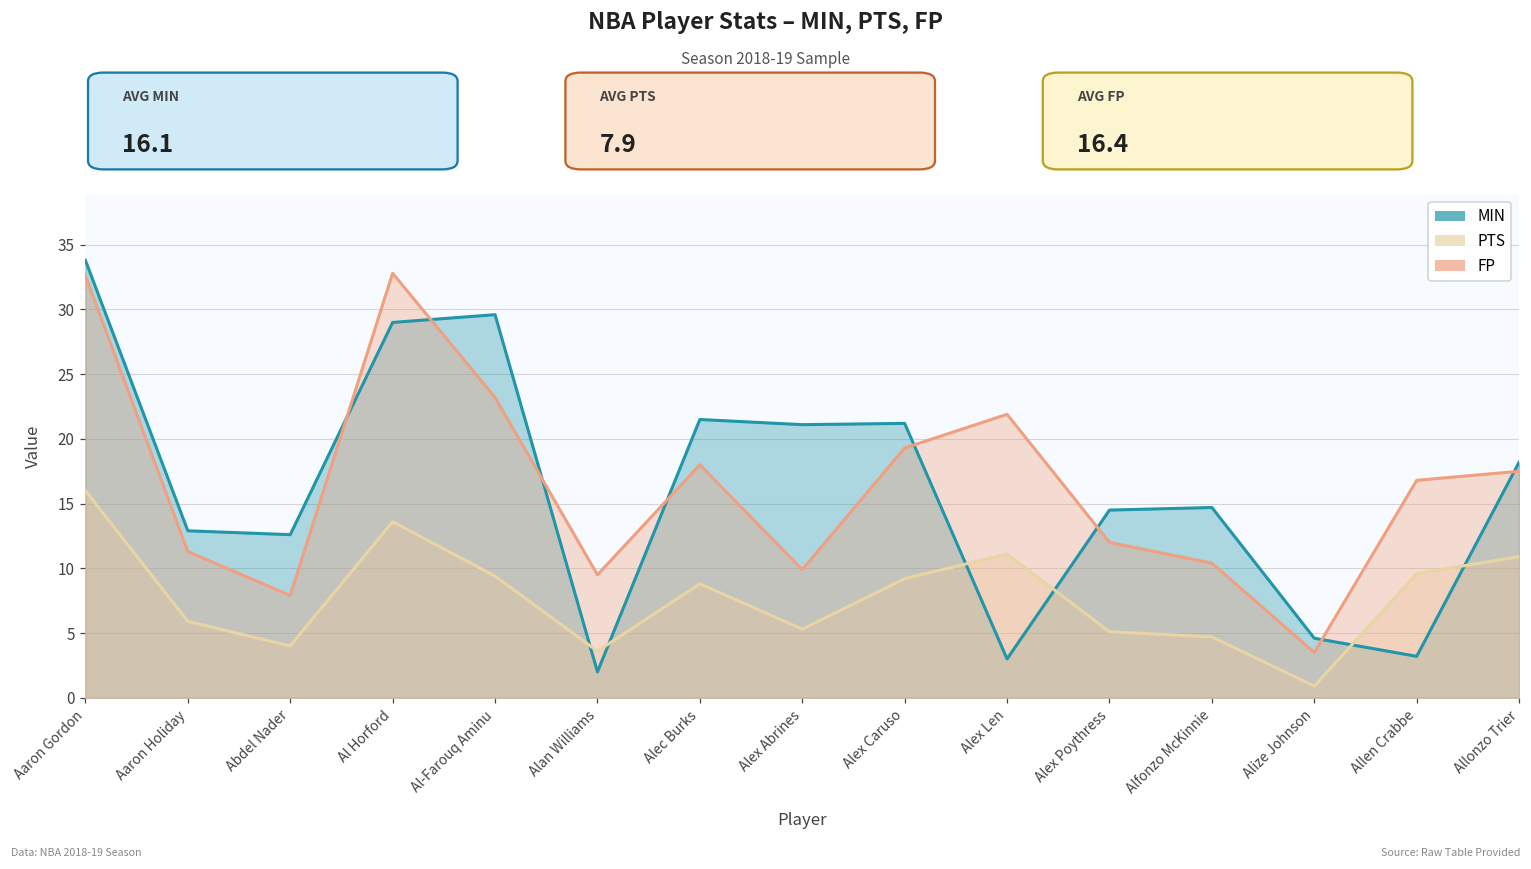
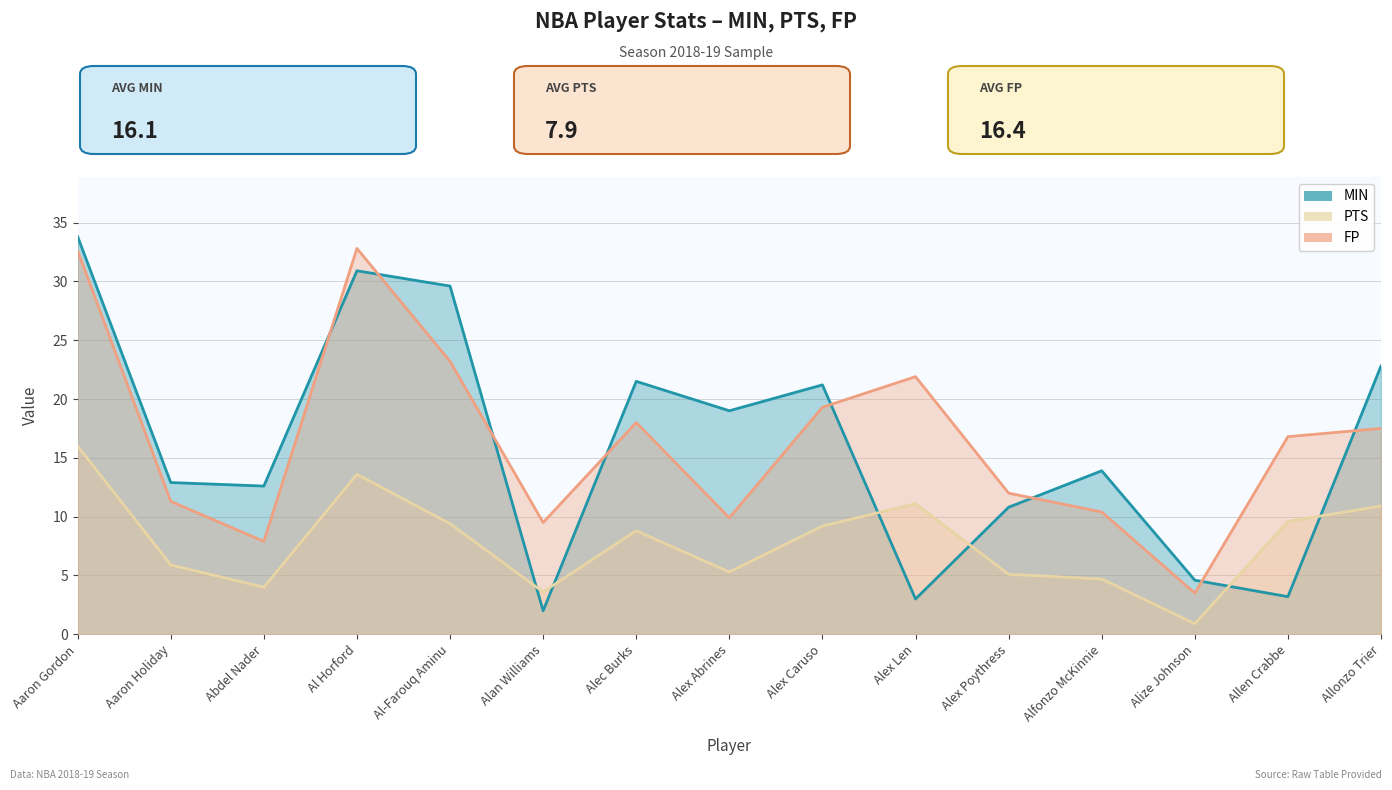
MIN, Al Horford: 29.0 -> 30.9
MIN, Alex Abrines: 21.1 -> 19.0
MIN, Alex Poythress: 14.5 -> 10.8
MIN, Alfonzo McKinnie: 14.7 -> 13.9
MIN, Allonzo Trier: 18.2 -> 22.8
